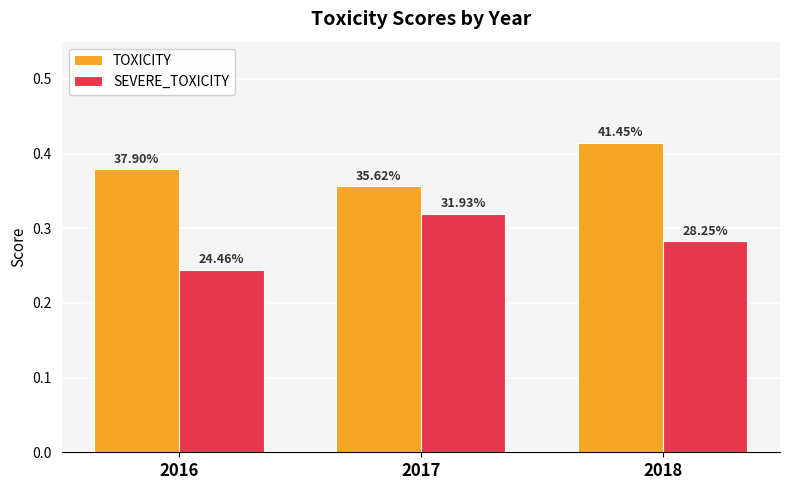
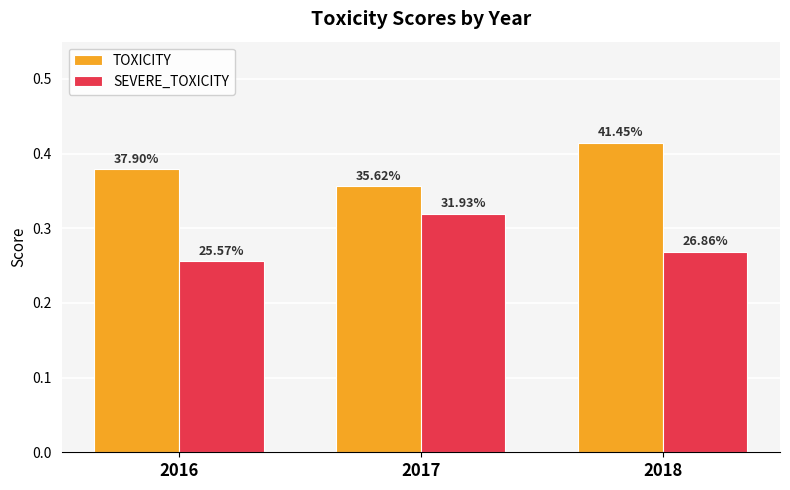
SEVERE_TOXICITY, 2016: 24.46% -> 25.57%
SEVERE_TOXICITY, 2018: 28.25% -> 26.86%
